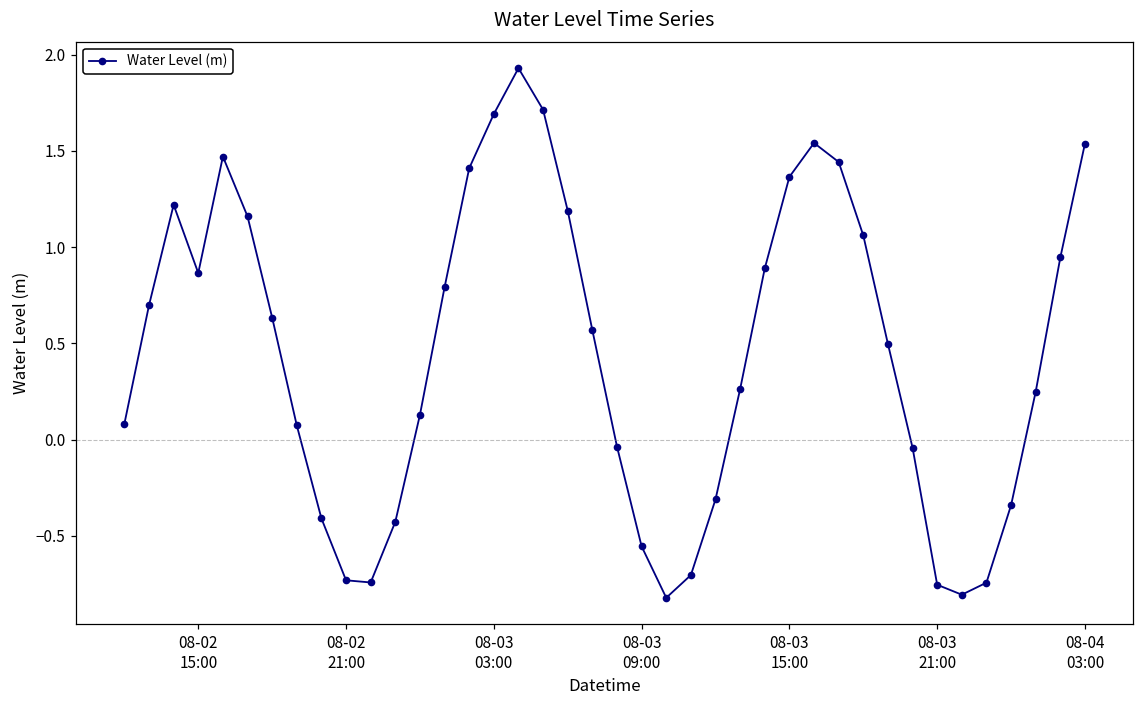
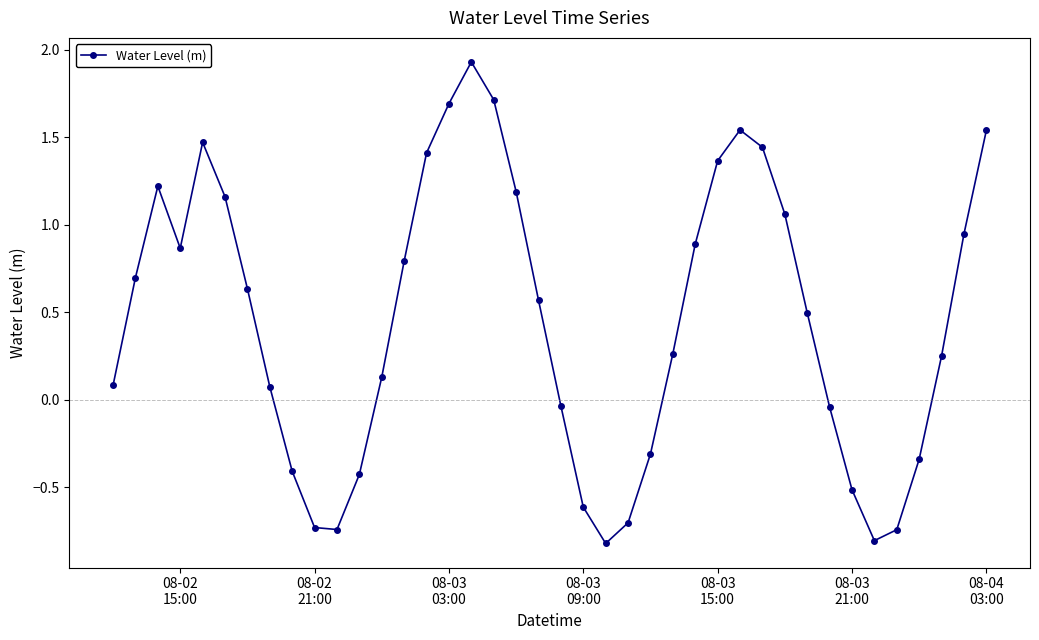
08-03 09:00: -0.55 -> -0.61
08-03 21:00: -0.75 -> -0.51
